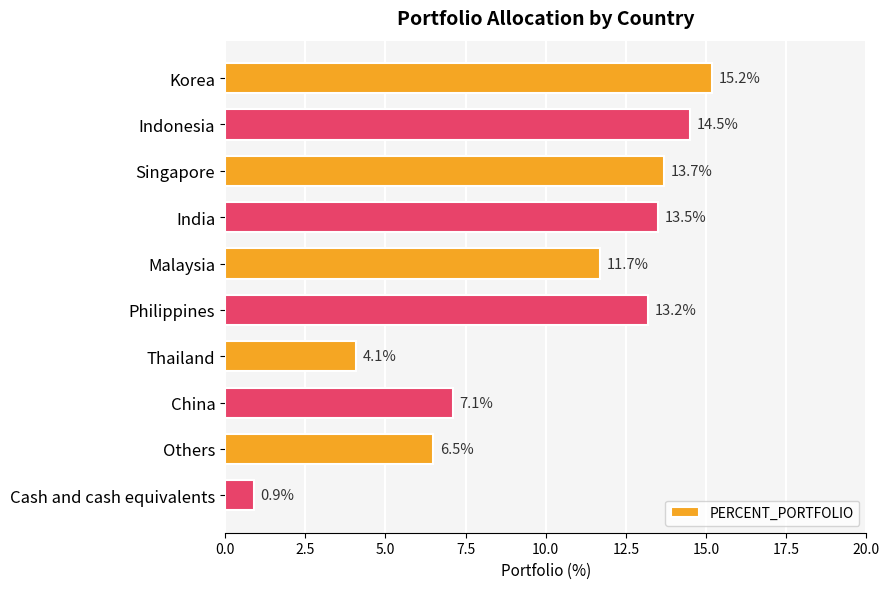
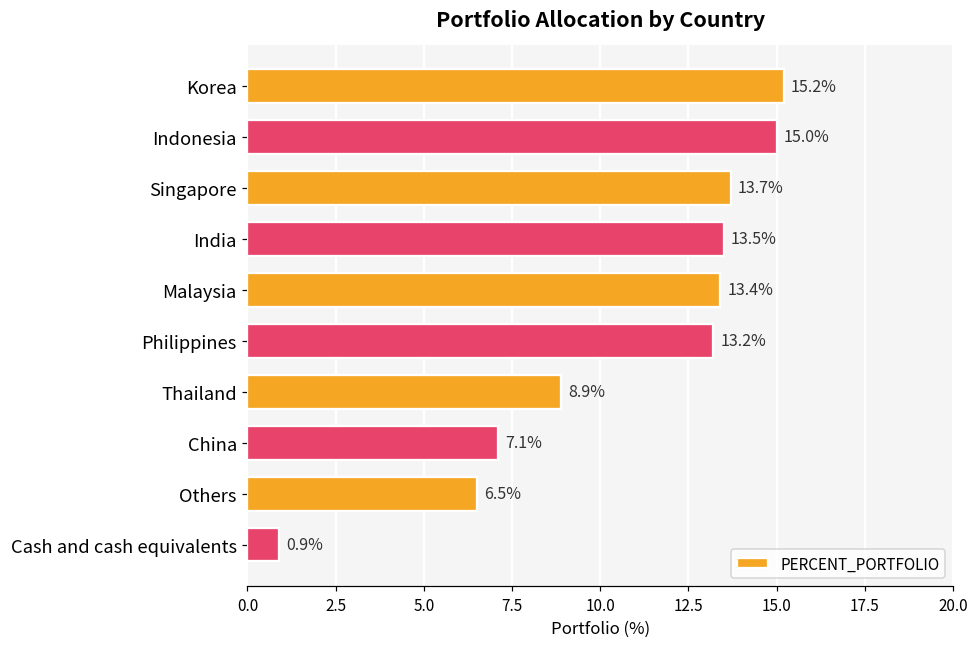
Indonesia: 14.5% -> 15.0%
Malaysia: 11.7% -> 13.4%
Thailand: 4.1% -> 8.9%
